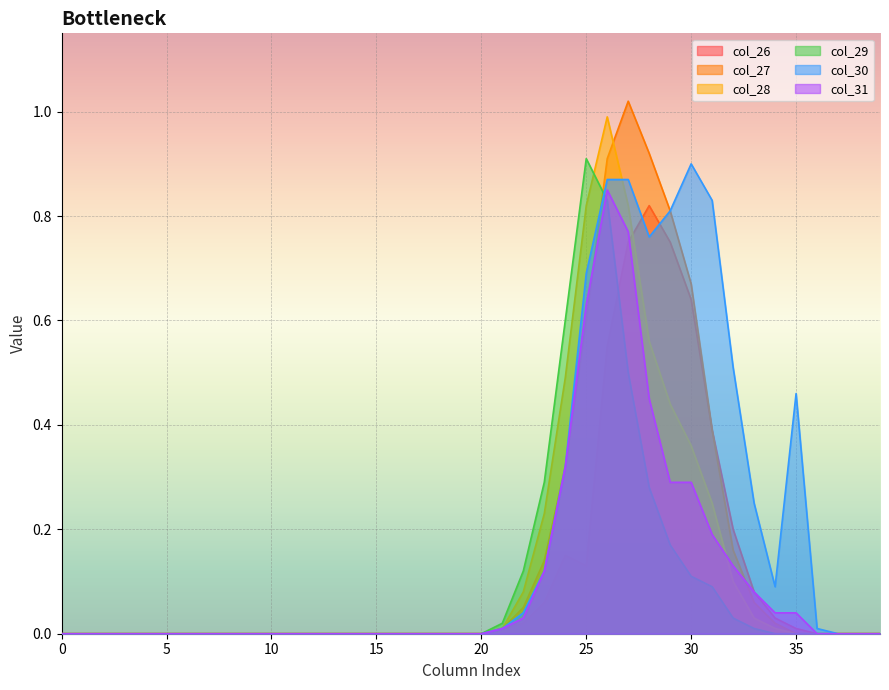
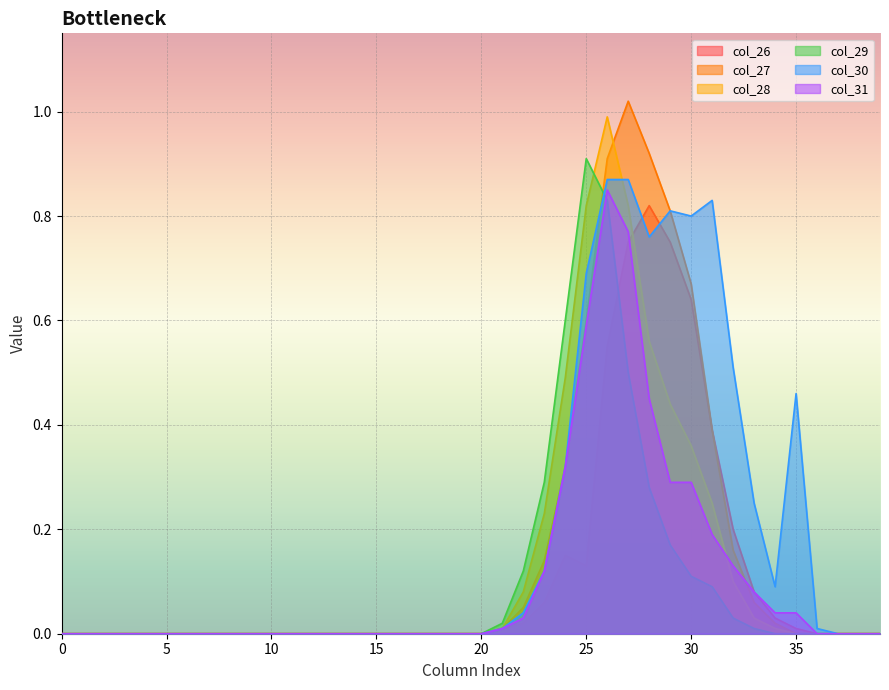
col_31, 25: 0.63 -> 0.59
col_30, 30: 0.9 -> 0.8
